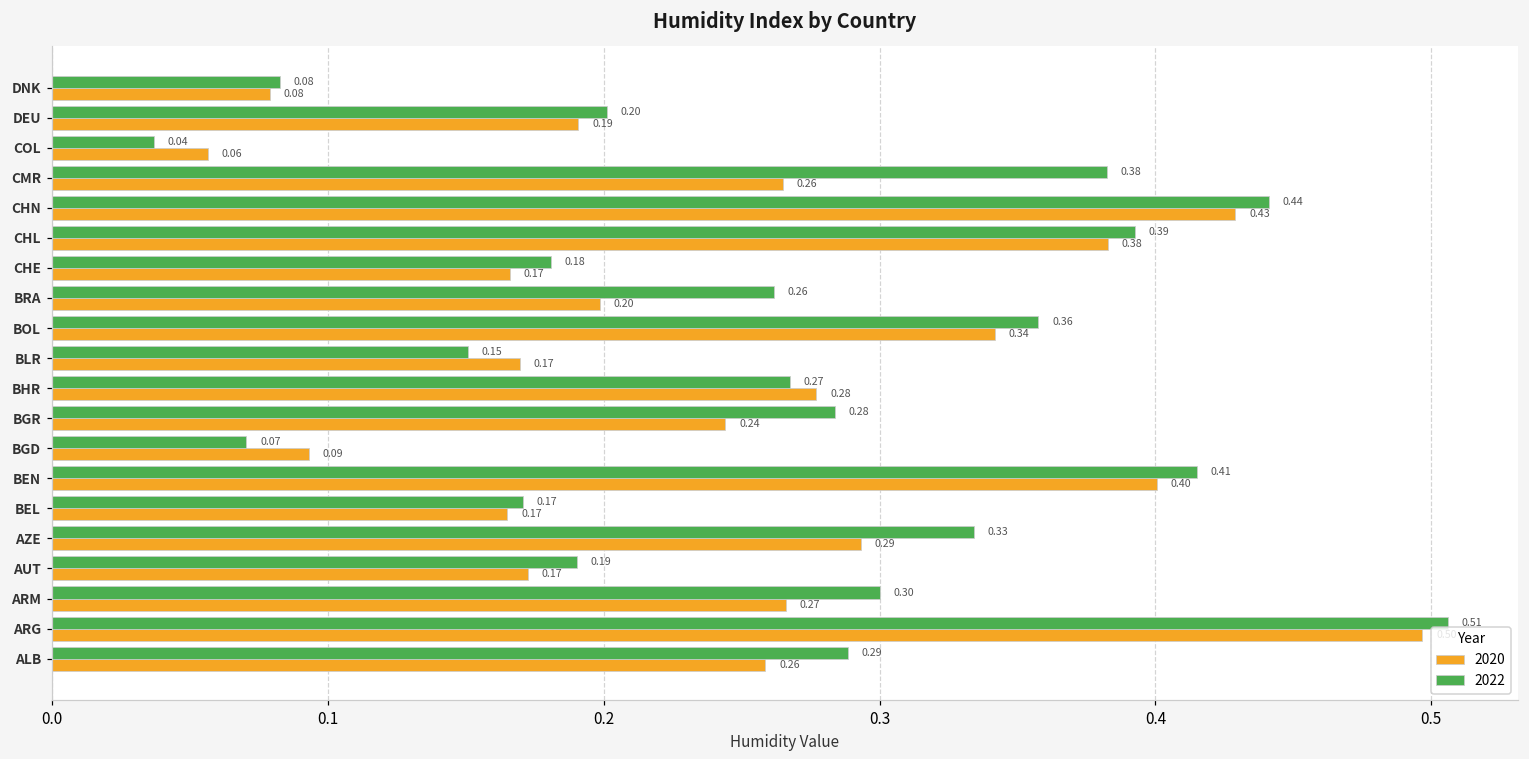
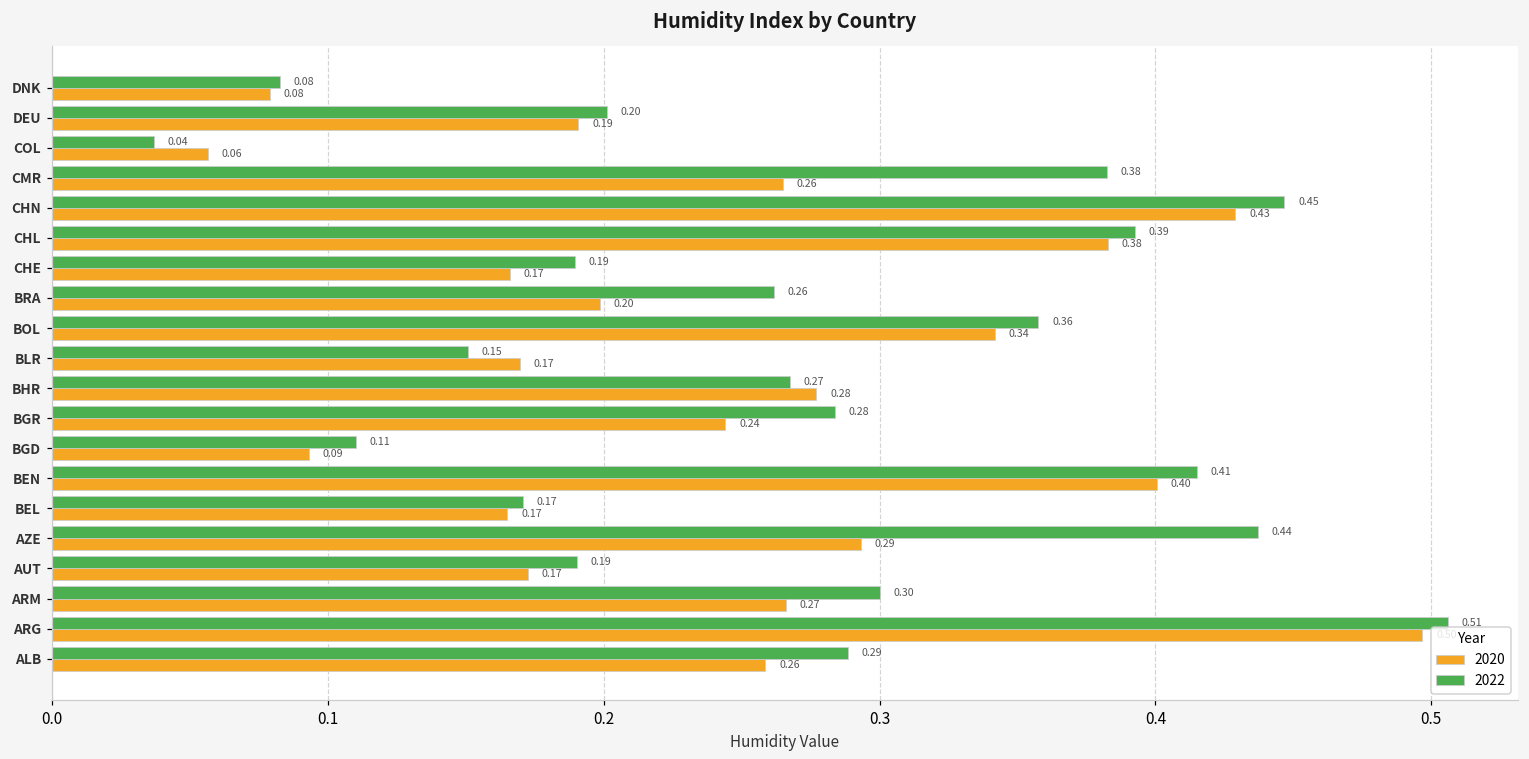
2022, CHN: 0.44 -> 0.45
2022, CHE: 0.18 -> 0.19
2022, BGD: 0.07 -> 0.11
2022, AZE: 0.33 -> 0.44
